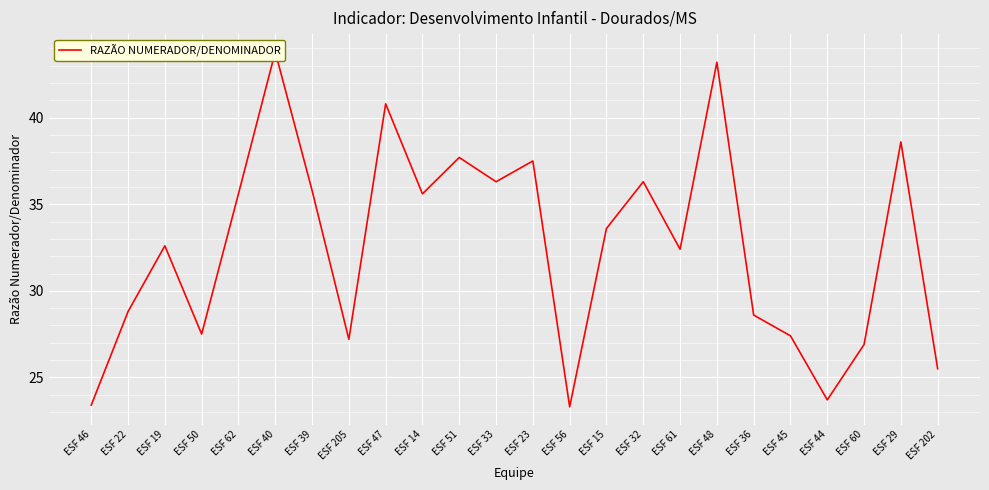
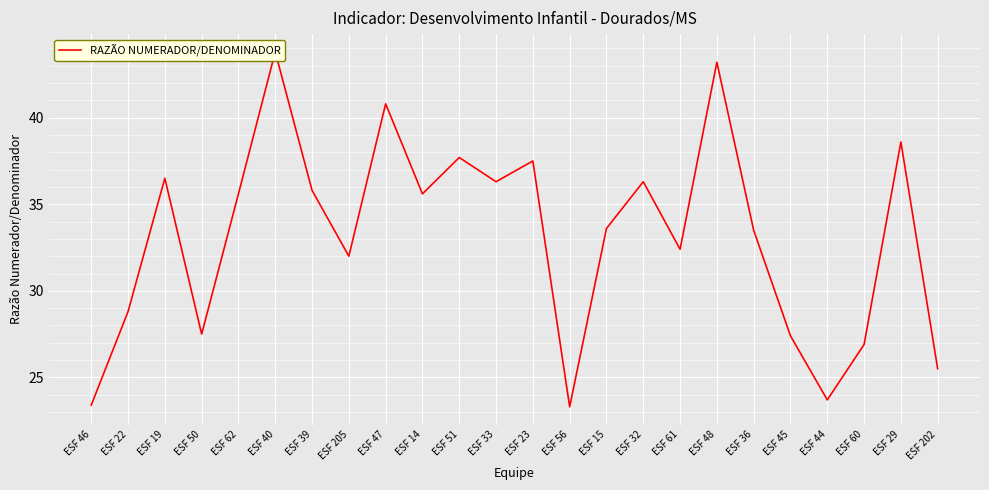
ESF 19: 32.6 -> 36.5
ESF 205: 27.2 -> 32.0
ESF 36: 28.6 -> 33.5
